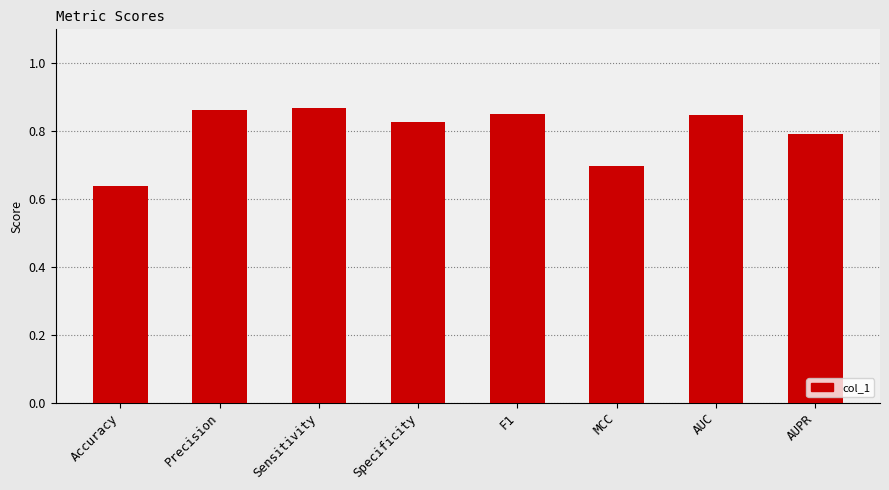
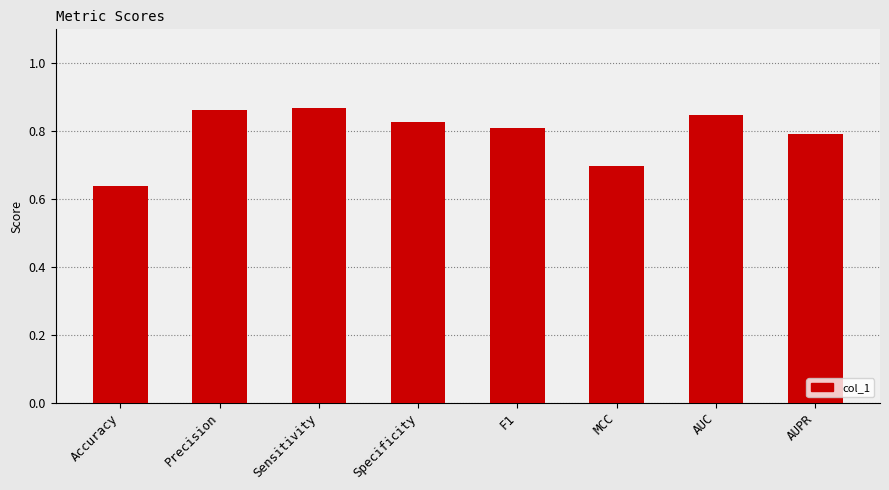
F1: 0.85 -> 0.81
